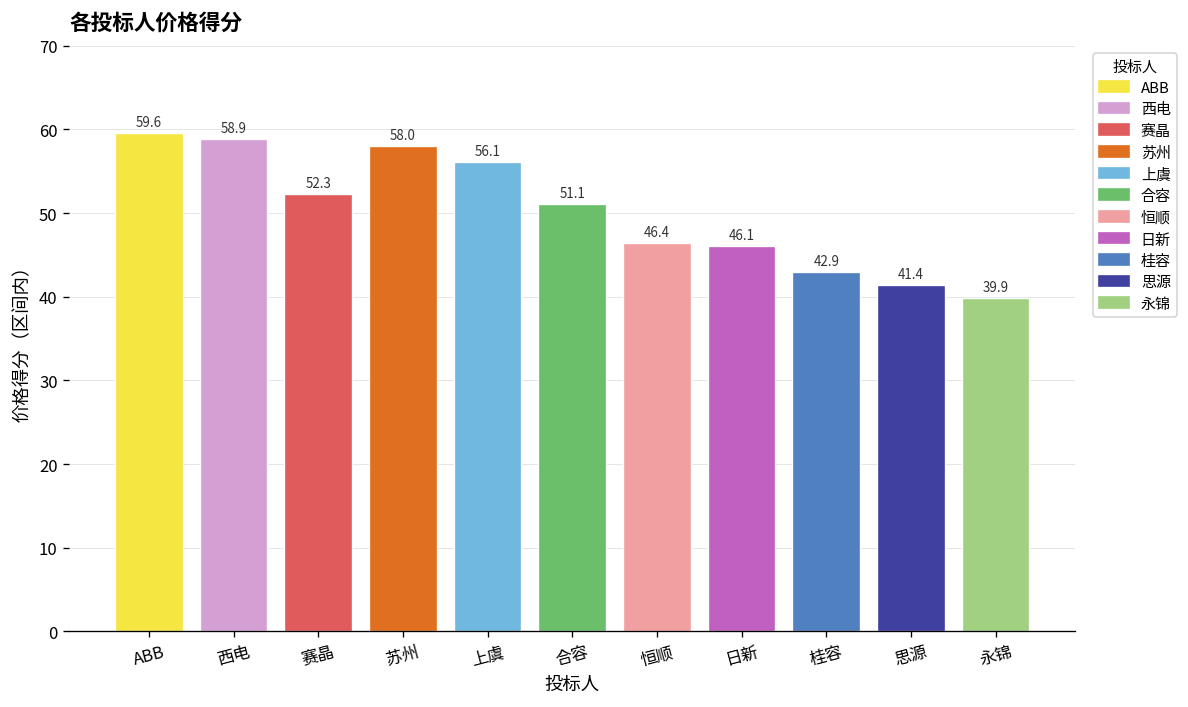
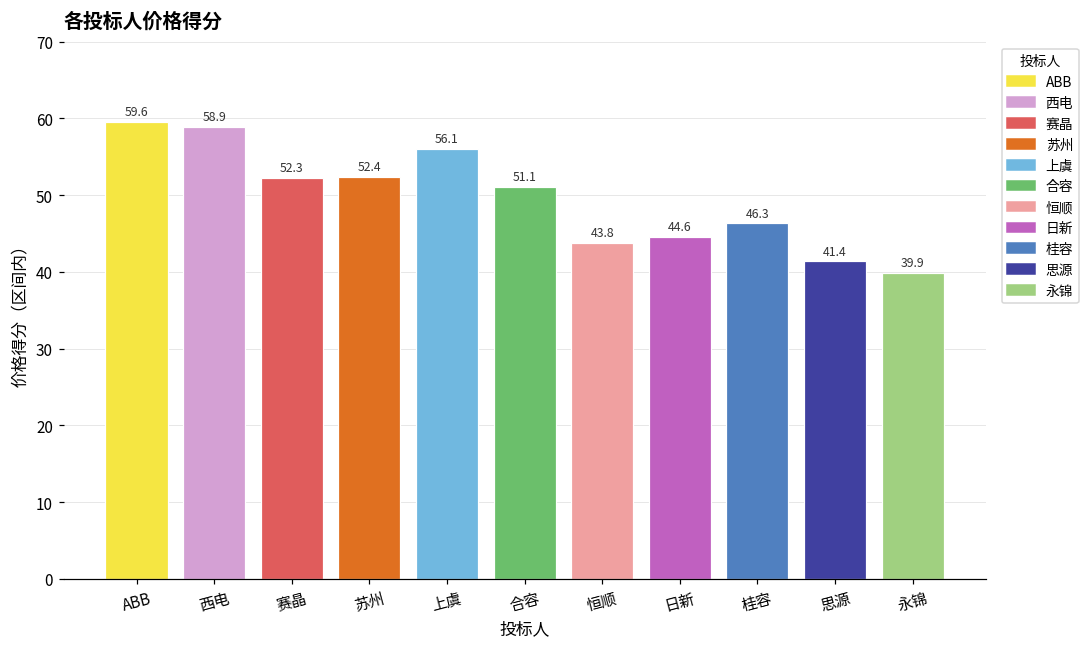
苏州: 58.0 -> 52.4
恒顺: 46.4 -> 43.8
日新: 46.1 -> 44.6
桂容: 42.9 -> 46.3
